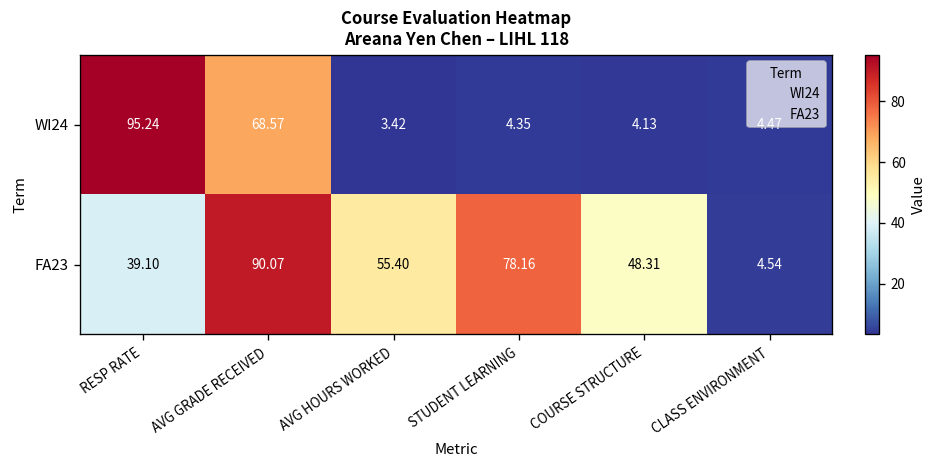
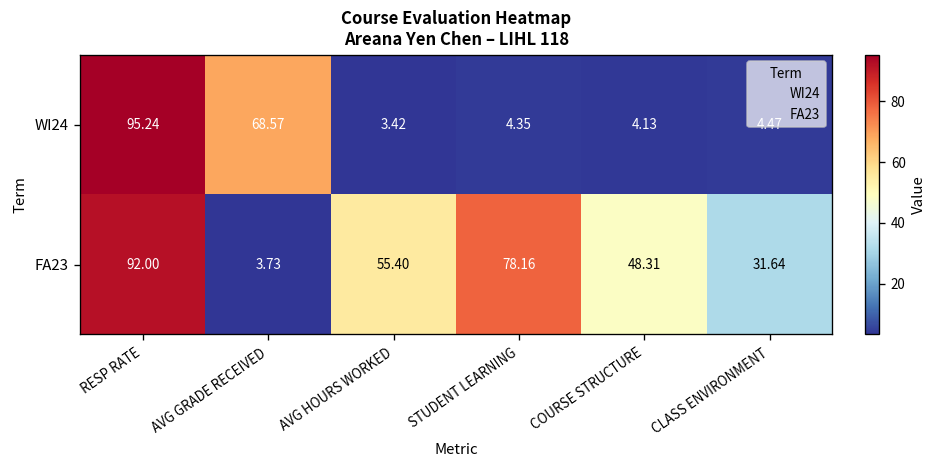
FA23, RESP RATE: 39.10 -> 92.00
FA23, AVG GRADE RECEIVED: 90.07 -> 3.73
FA23, CLASS ENVIRONMENT: 4.54 -> 31.64
